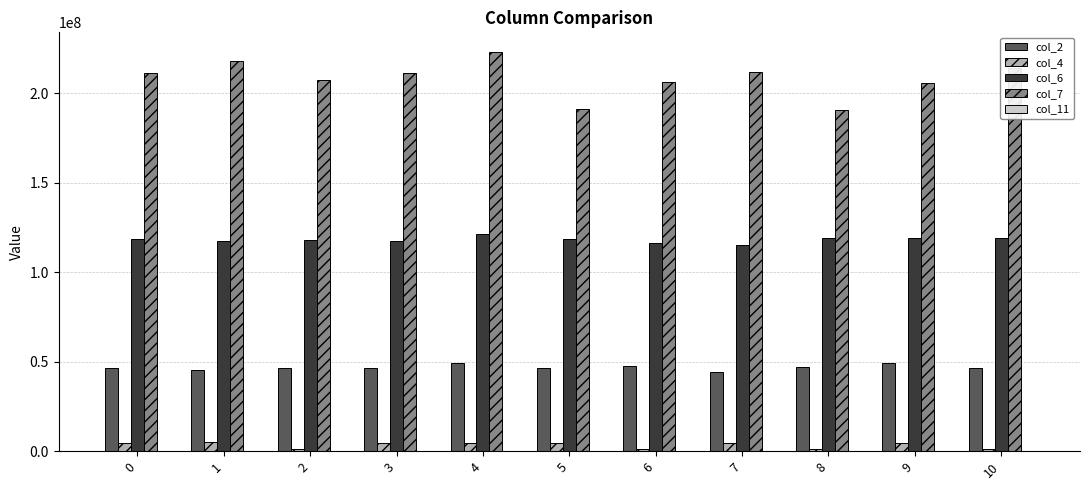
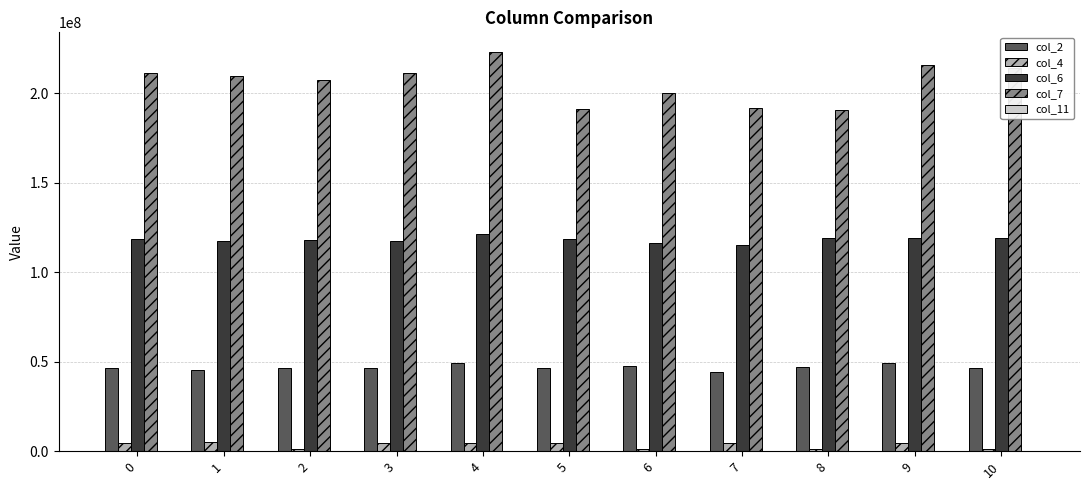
col_7, 1: 218000000 -> 210000000
col_7, 6: 206000000 -> 200000000
col_7, 7: 212000000 -> 192000000
col_7, 9: 206000000 -> 216000000
